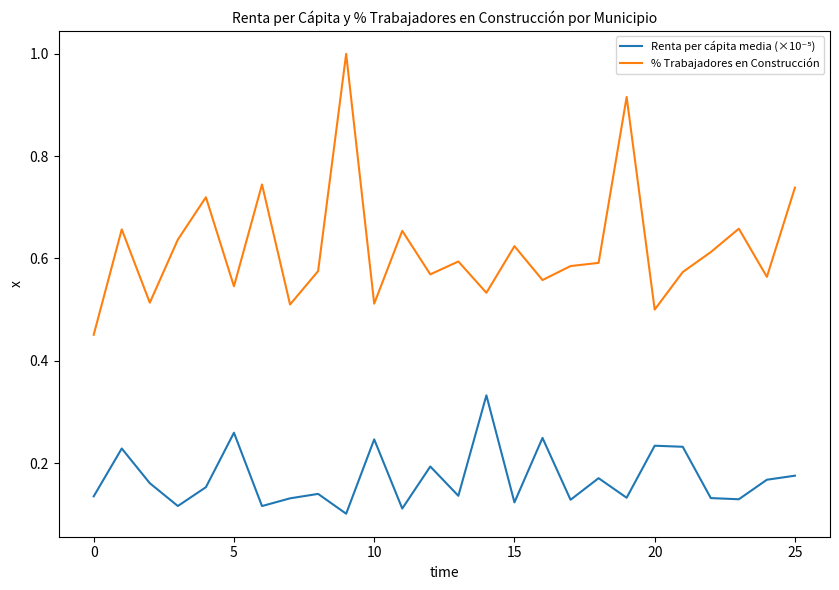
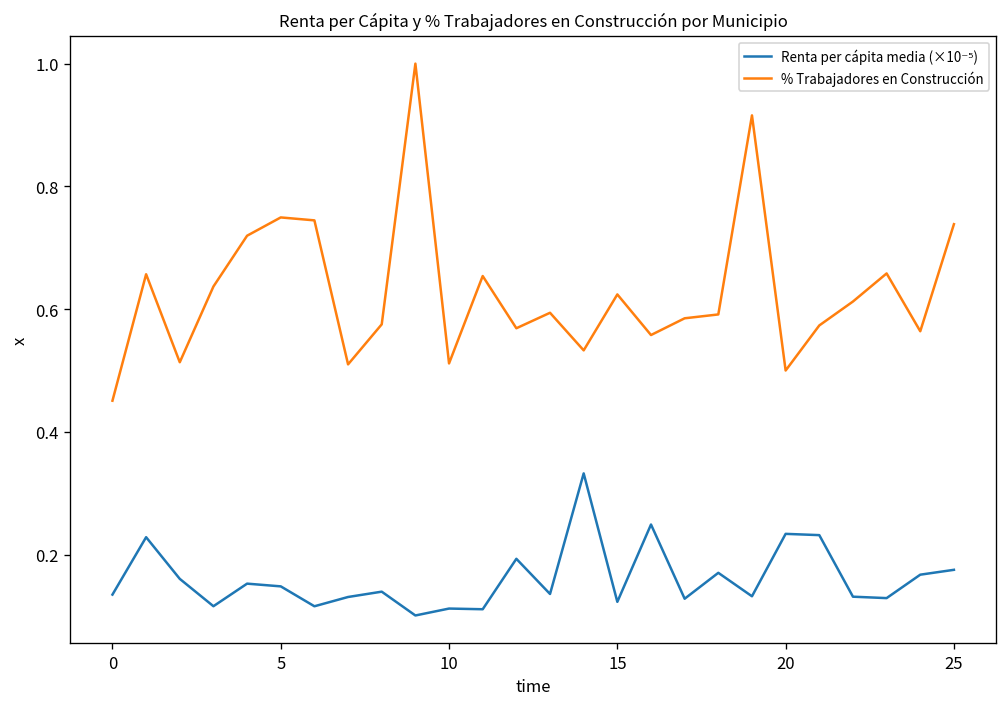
Renta per cápita media (×10⁻⁵), 5: 0.26 -> 0.15
% Trabajadores en Construcción, 5: 0.55 -> 0.75
Renta per cápita media (×10⁻⁵), 10: 0.25 -> 0.11
